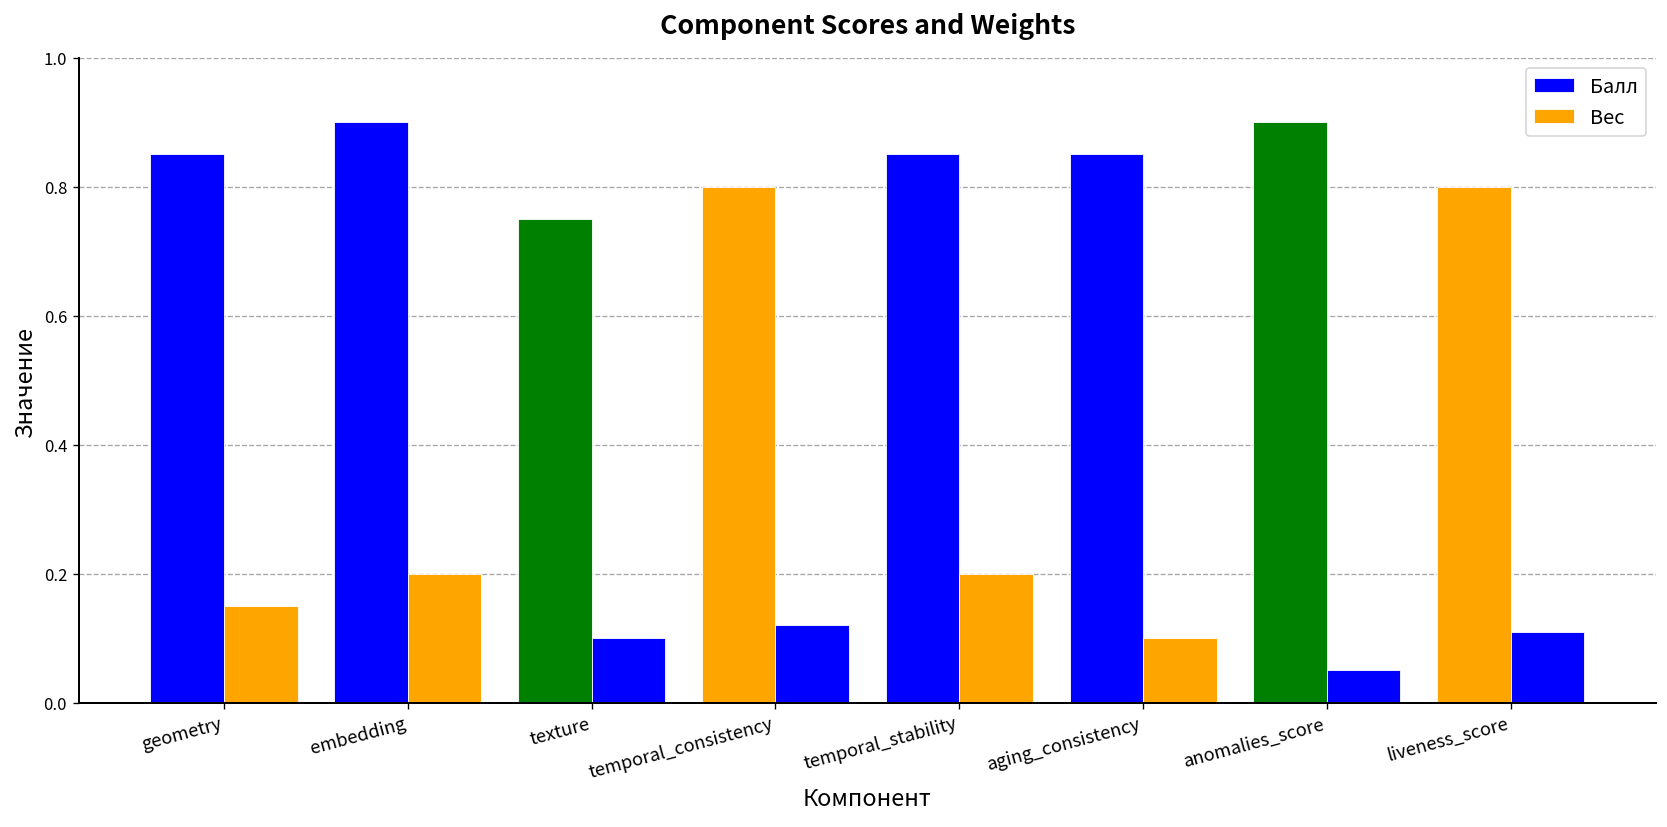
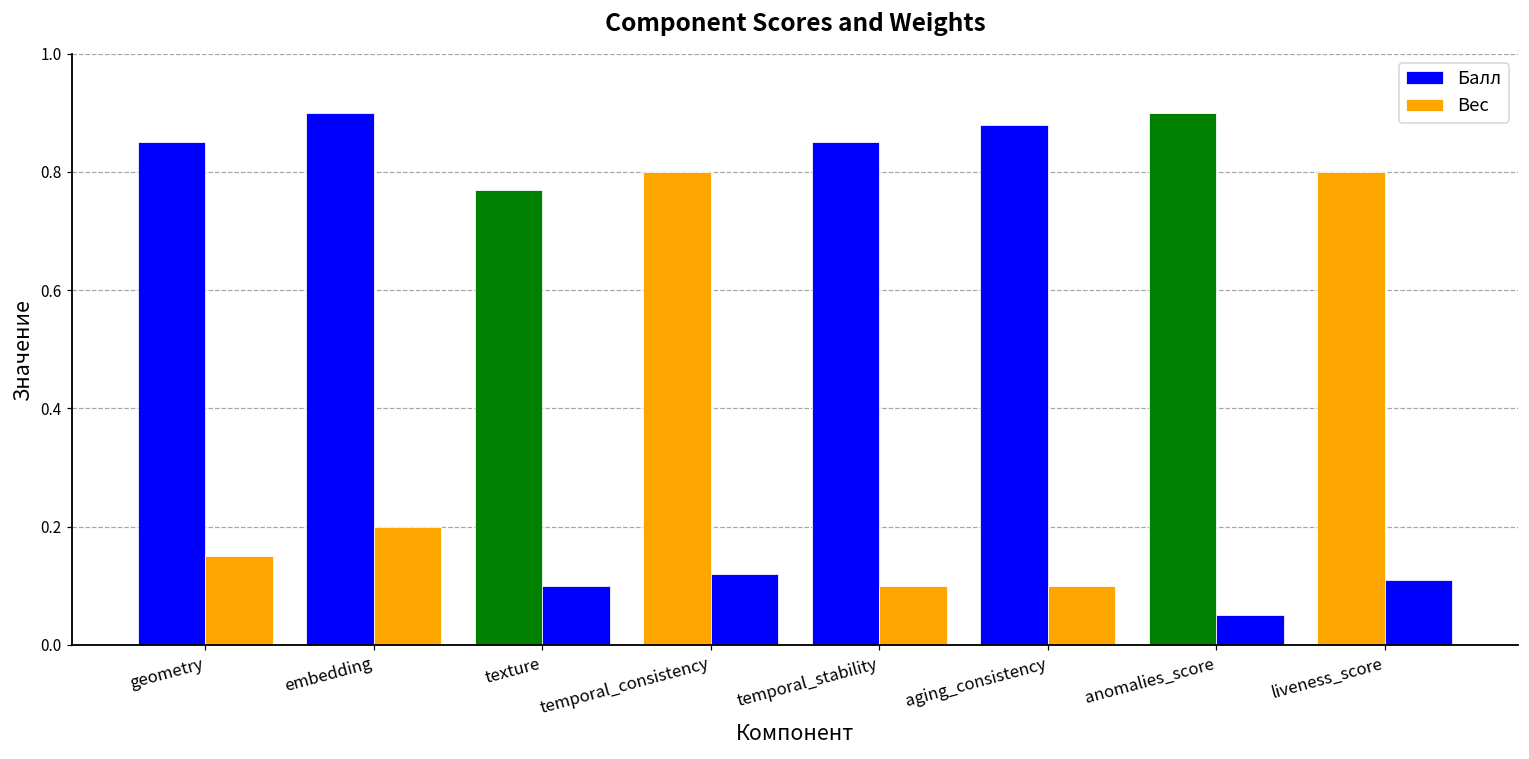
Балл, texture: 0.75 -> 0.77
Вес, temporal_stability: 0.2 -> 0.1
Балл, aging_consistency: 0.85 -> 0.88
